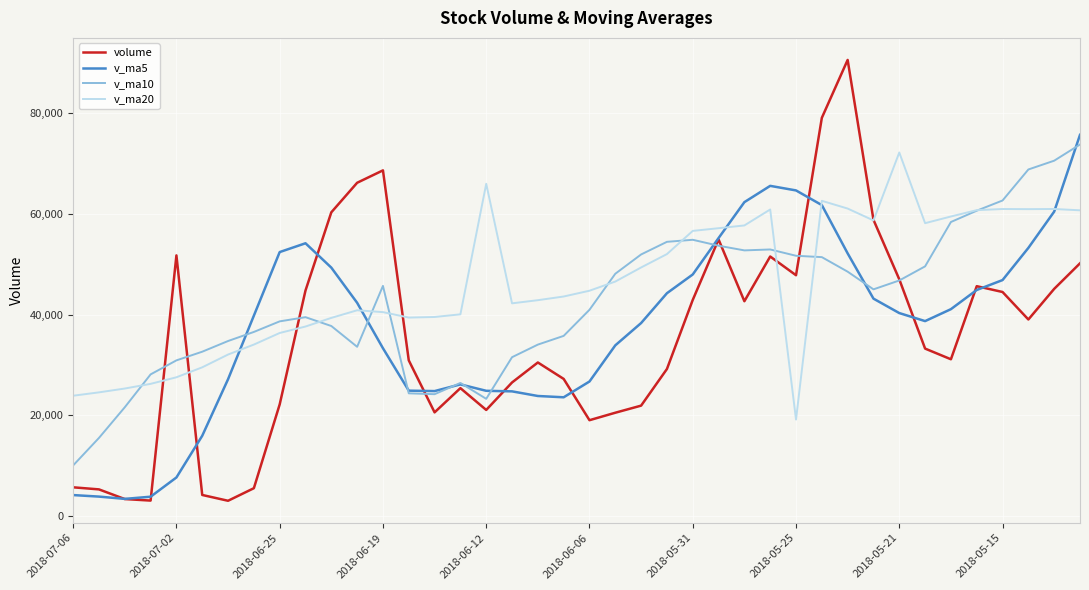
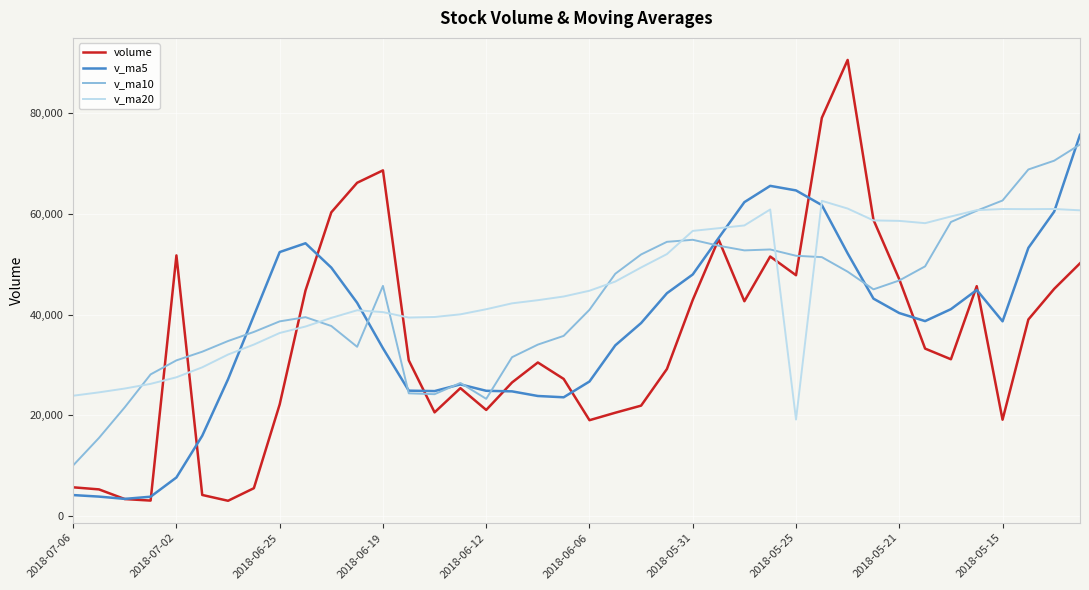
v_ma20, 2018-06-12: 66,000 -> 41,000
v_ma20, 2018-05-21: 72,000 -> 59,000
volume, 2018-05-15: 44,000 -> 19,000
v_ma5, 2018-05-15: 47,000 -> 39,000
